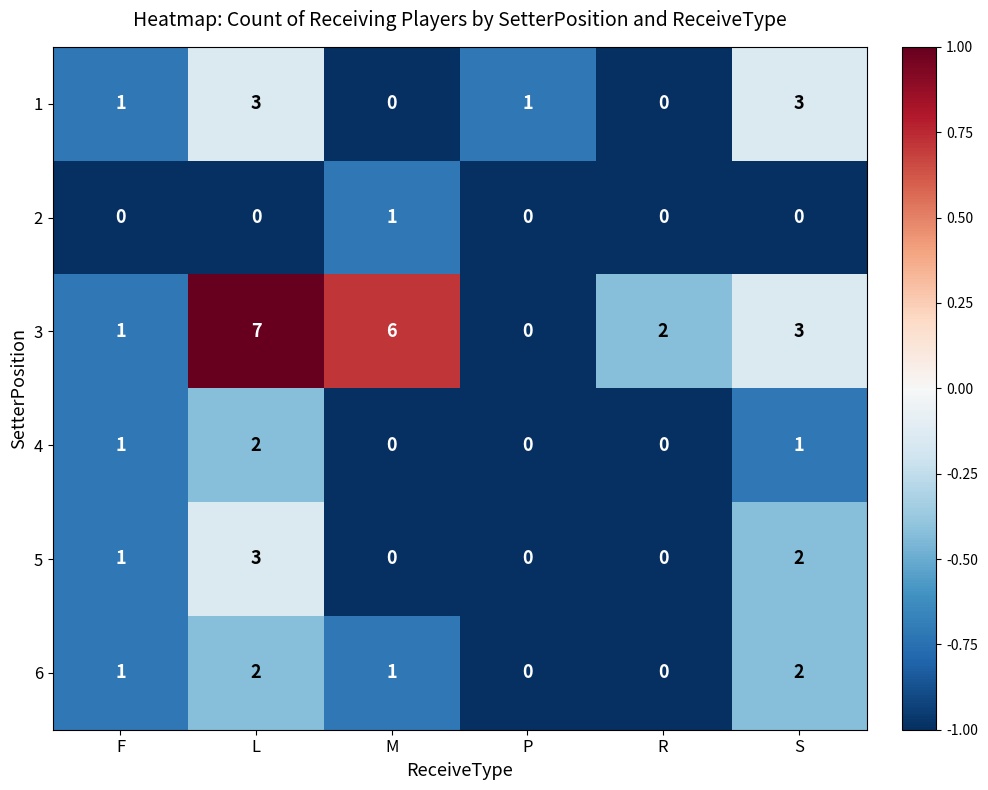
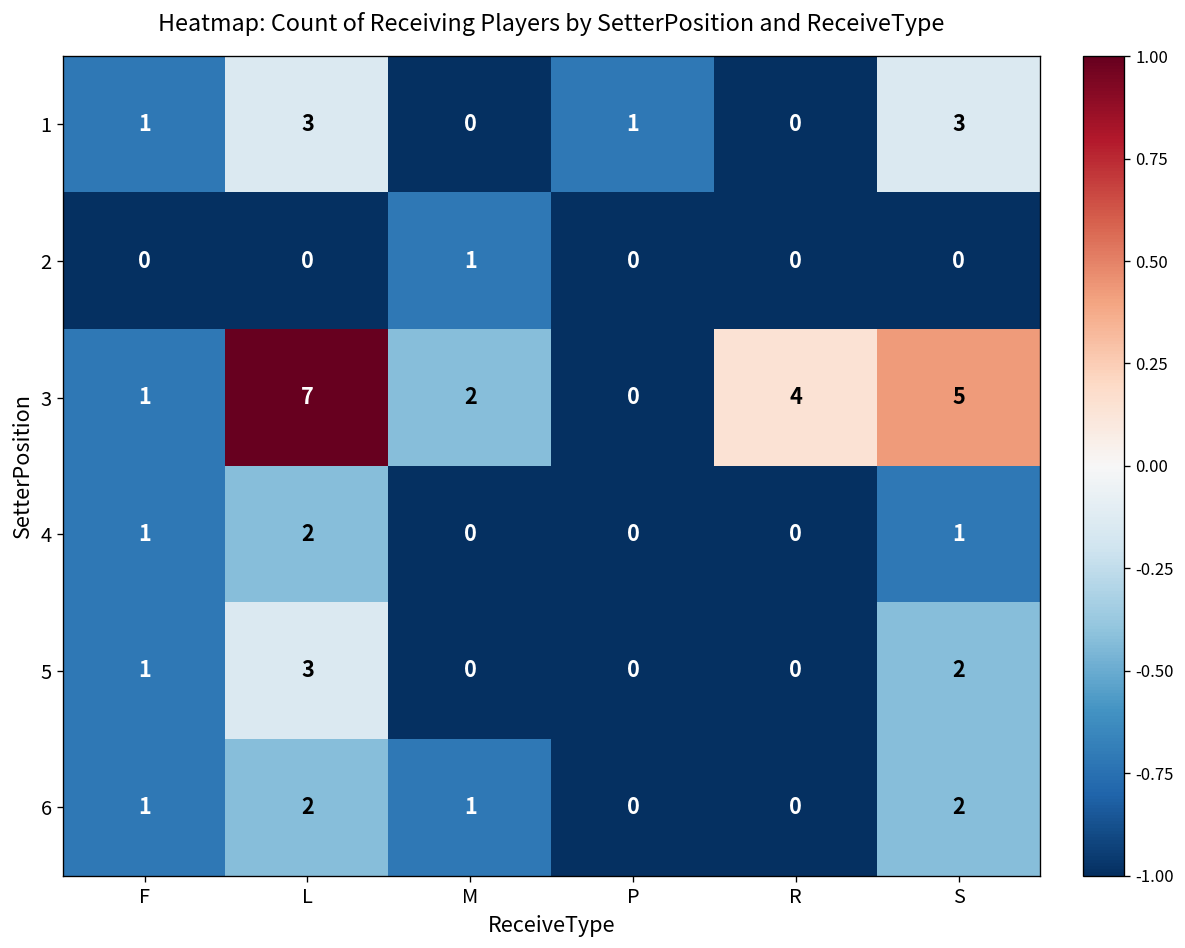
3, M: 6 -> 2
3, R: 2 -> 4
3, S: 3 -> 5
